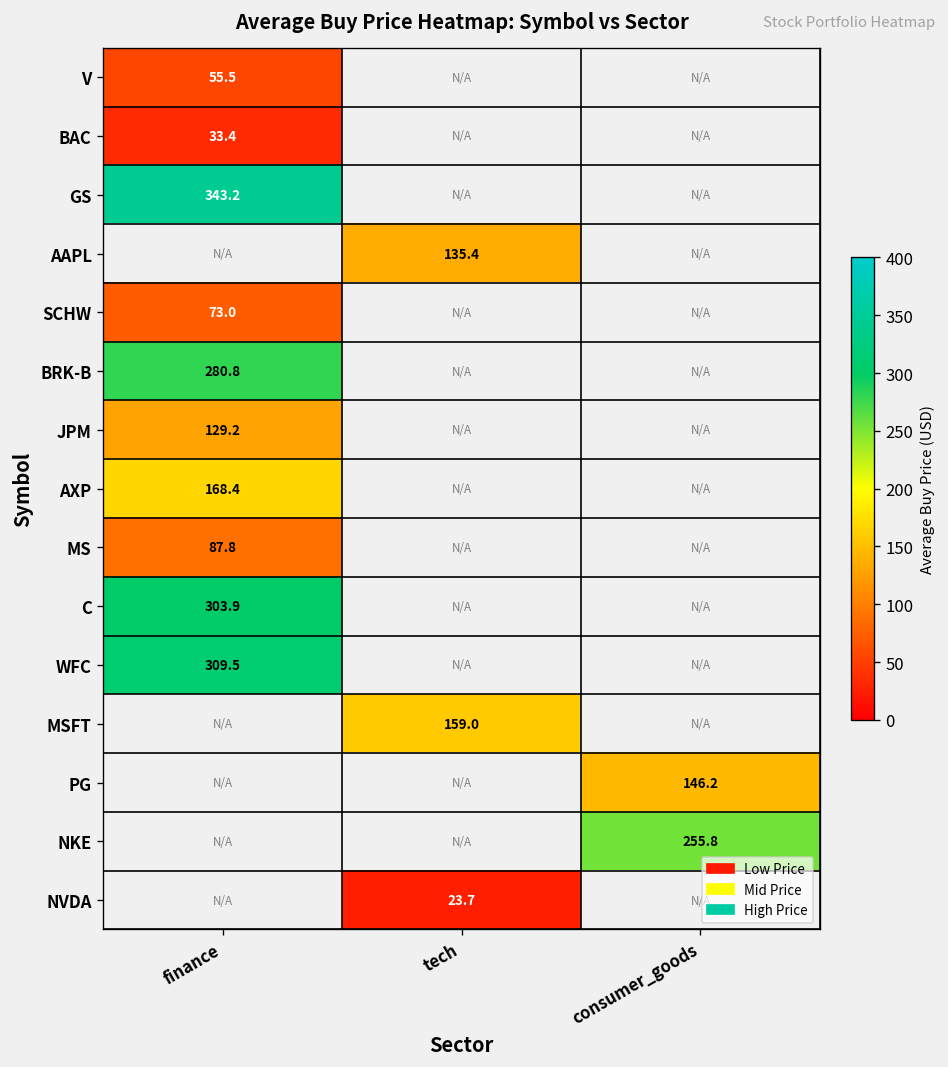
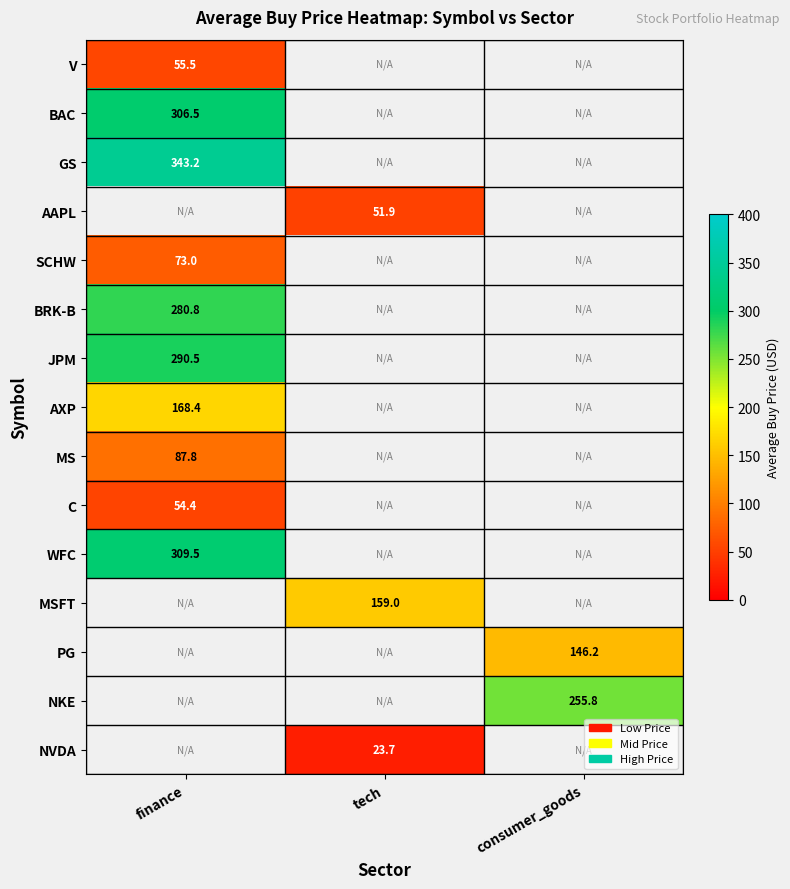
BAC, finance: 33.4 -> 306.5
AAPL, tech: 135.4 -> 51.9
JPM, finance: 129.2 -> 290.5
C, finance: 303.9 -> 54.4
